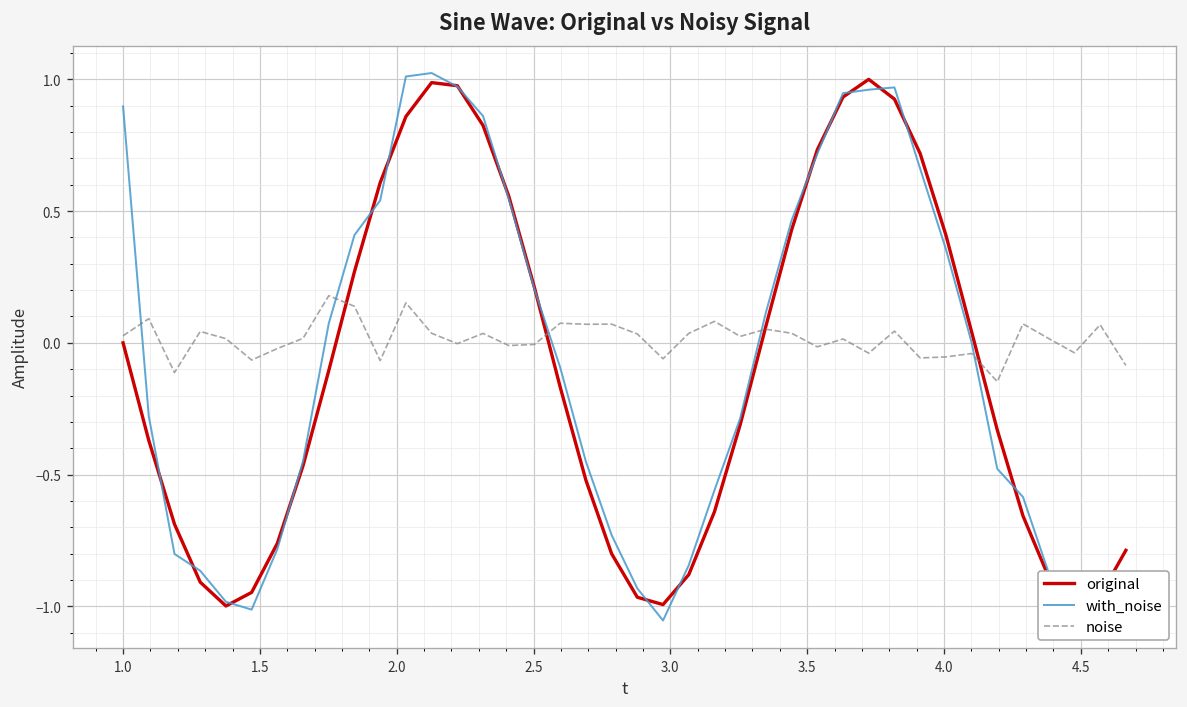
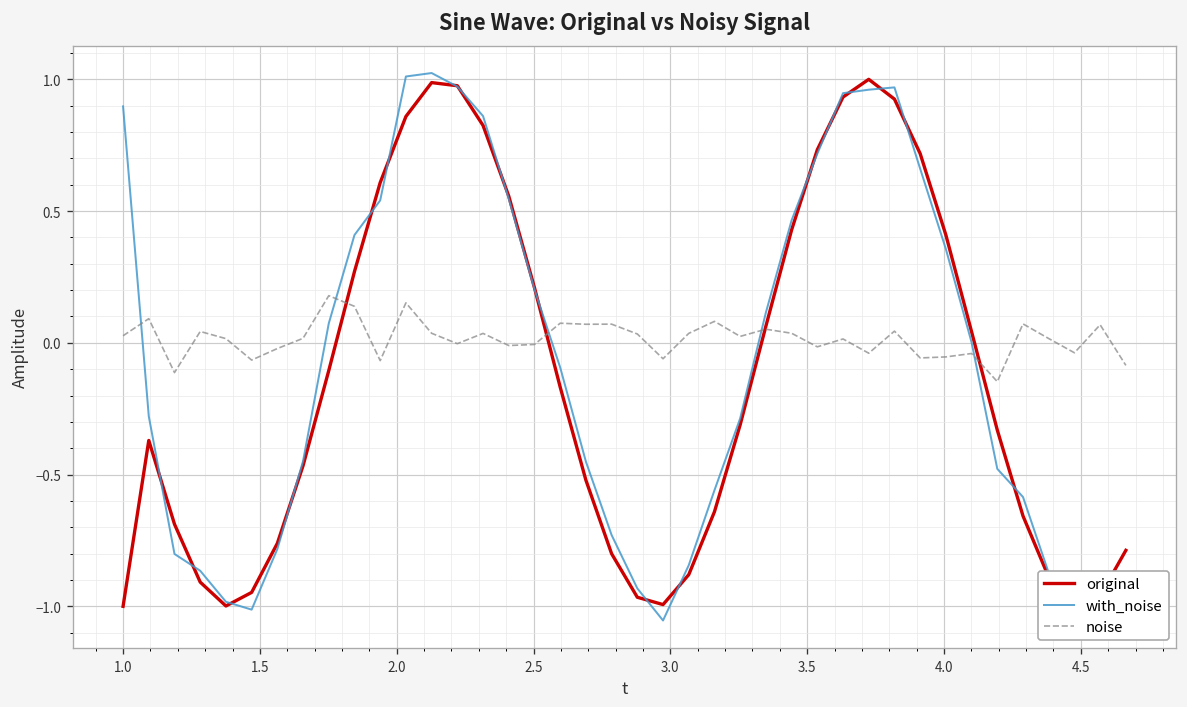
original, 1.0: 0 -> -1
